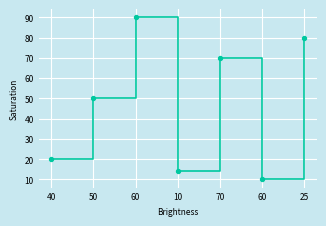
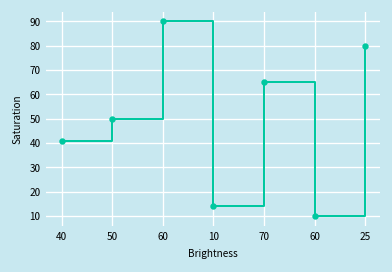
40: 20 -> 41
70: 70 -> 65
